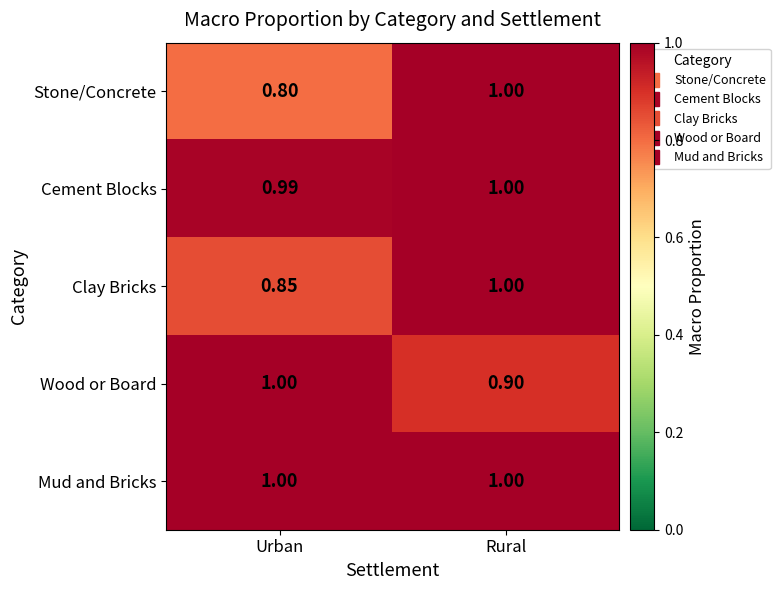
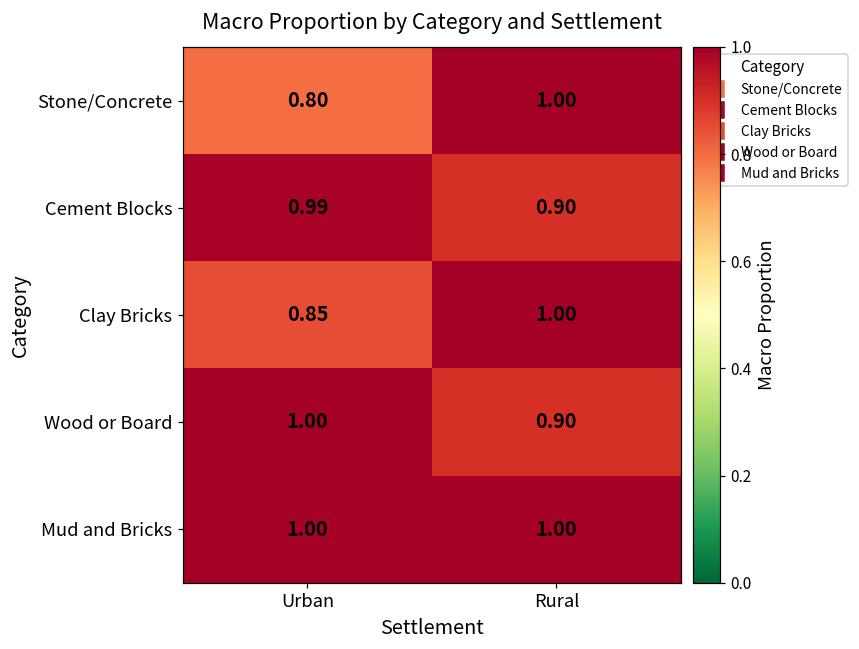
Cement Blocks, Rural: 1.00 -> 0.90
